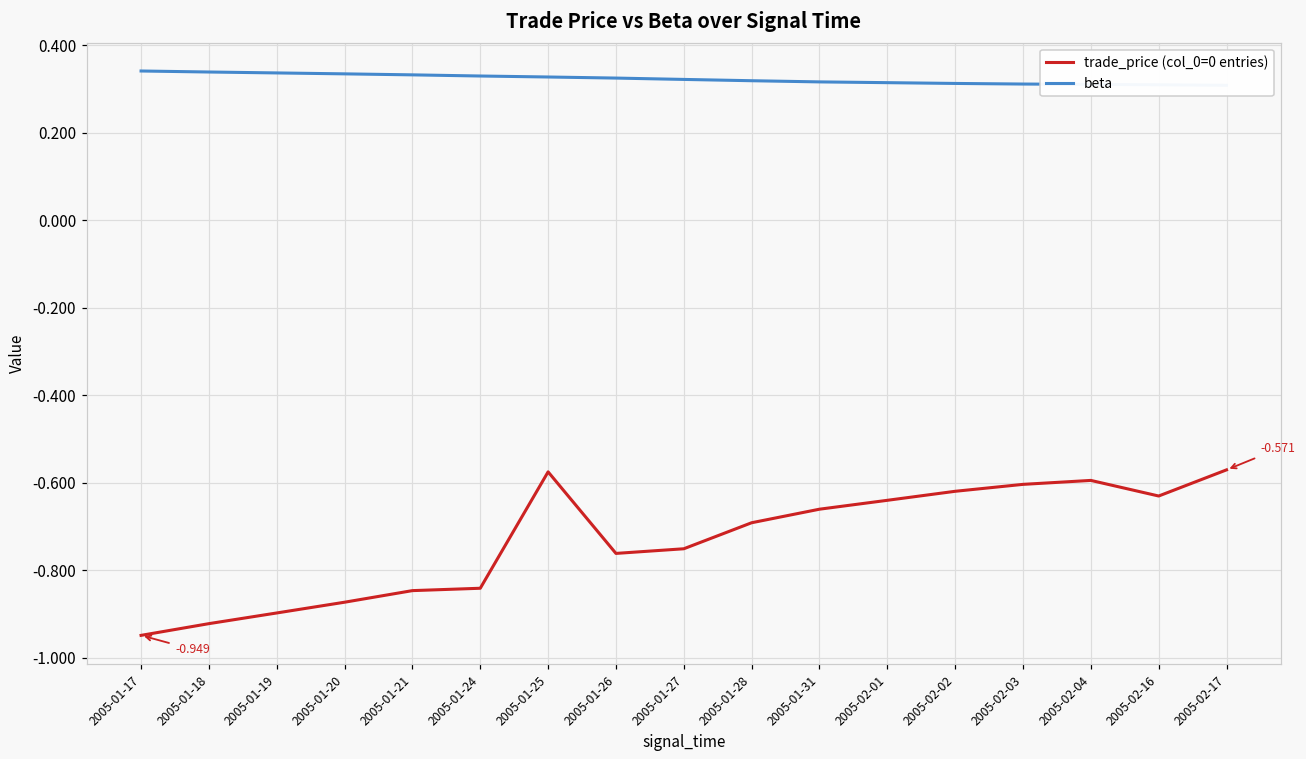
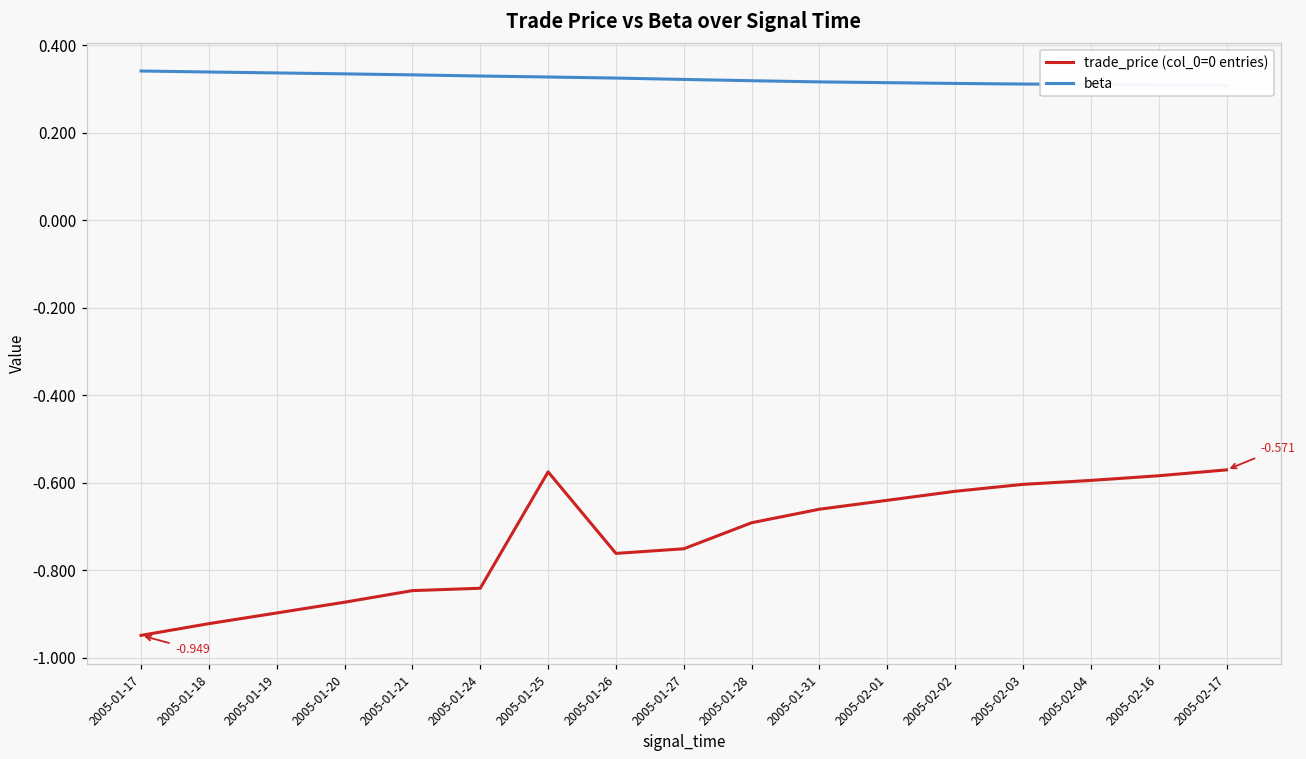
trade_price (col_0=0 entries), 2005-02-16: -0.63 -> -0.58
